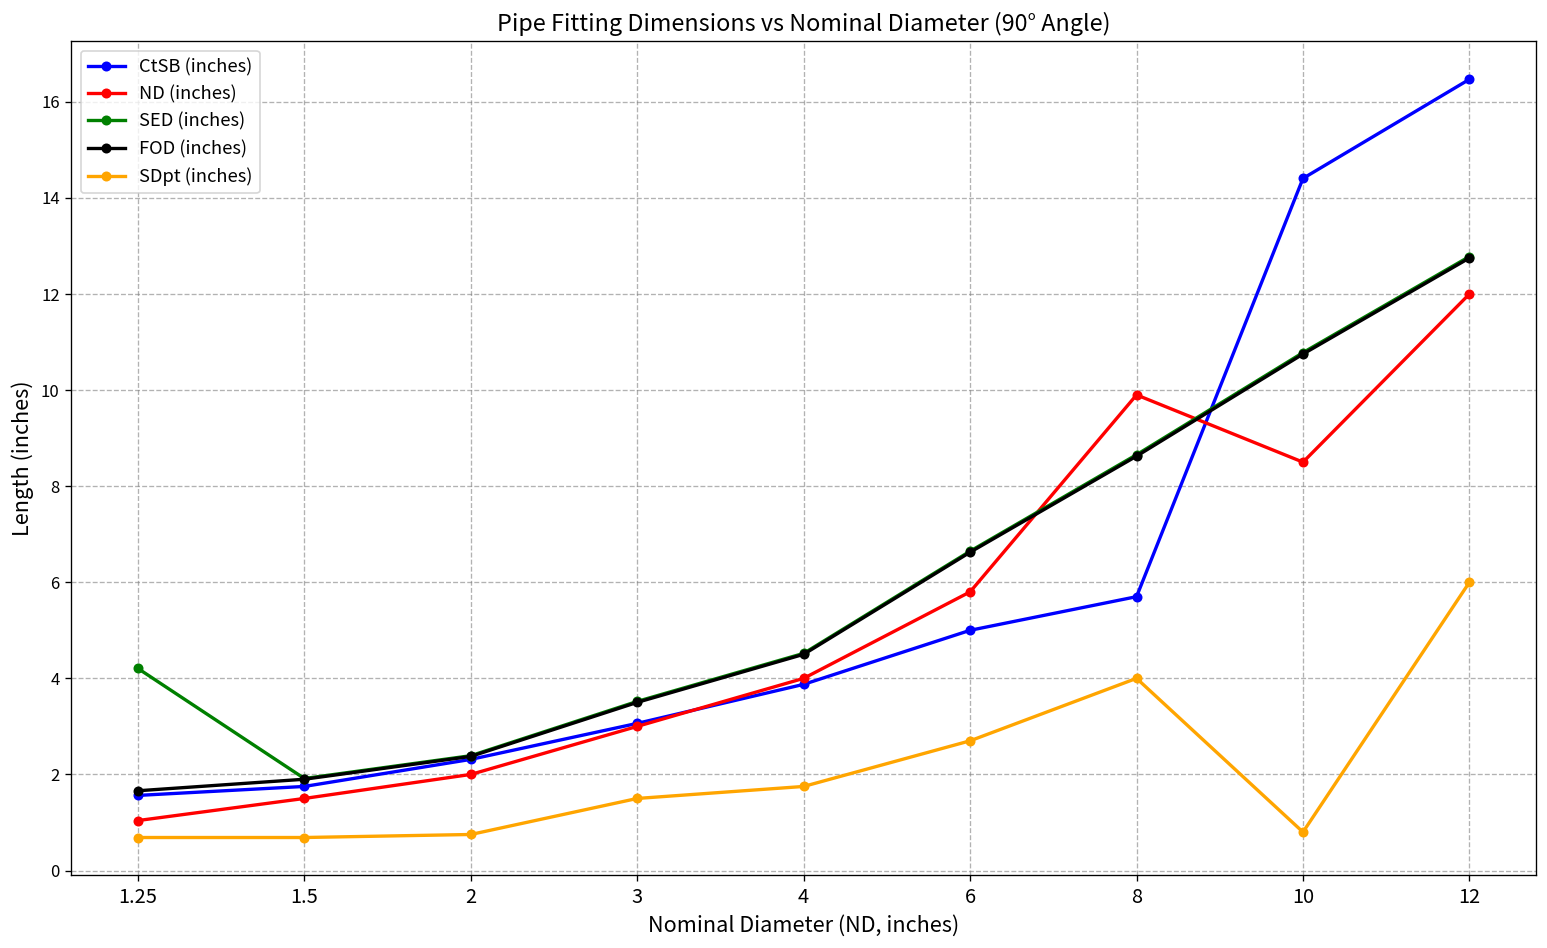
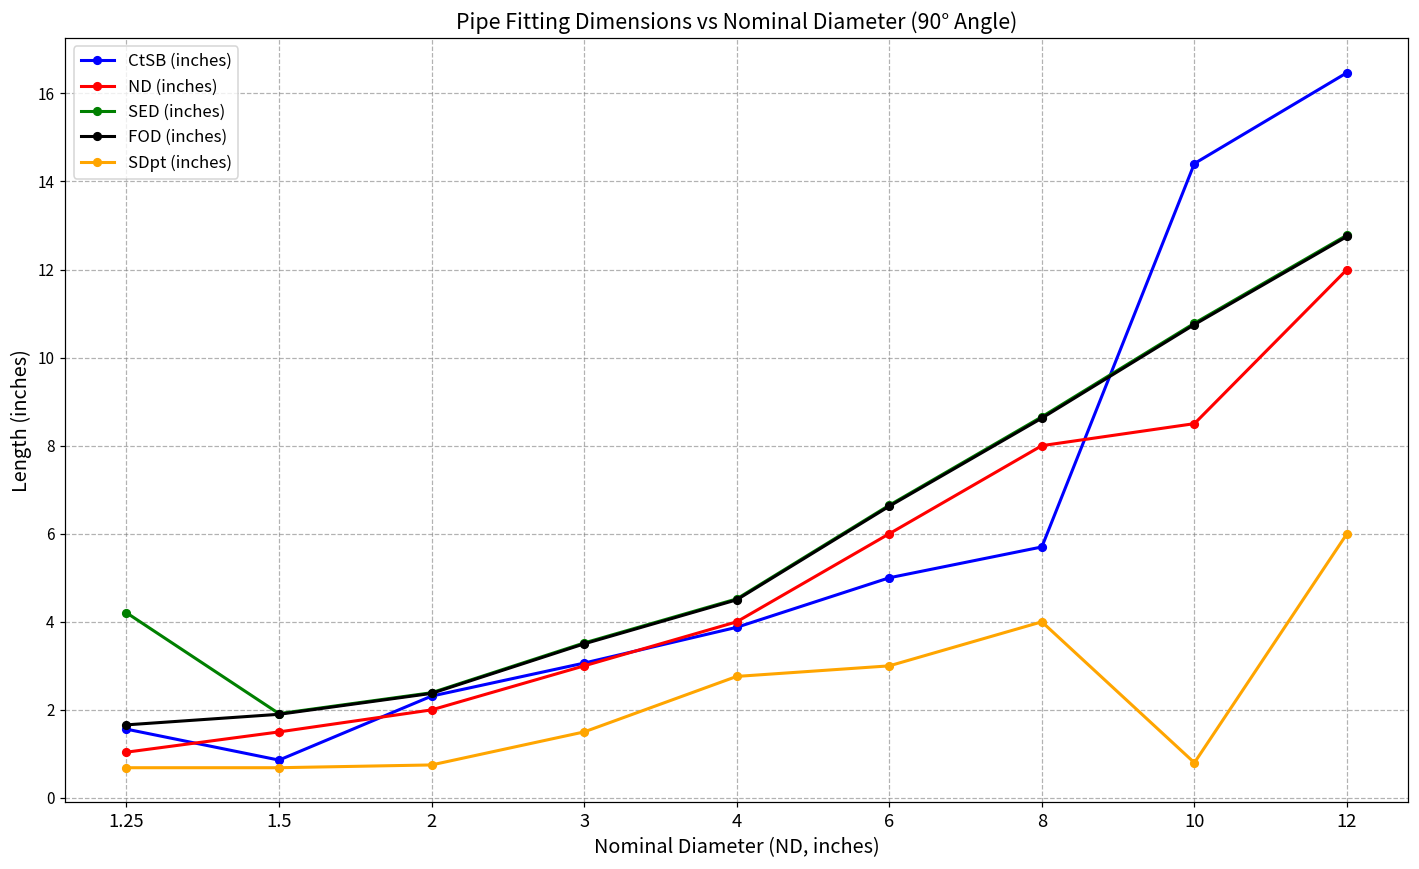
CtSB (inches), 1.5: 1.8 -> 0.9
SDpt (inches), 4: 1.8 -> 2.8
ND (inches), 6: 5.8 -> 6.0
SDpt (inches), 6: 2.7 -> 3.0
ND (inches), 8: 9.9 -> 8.0
